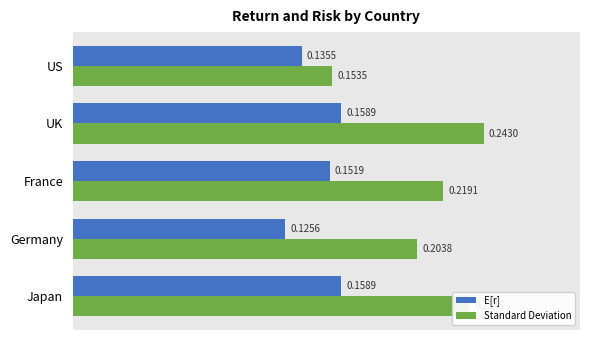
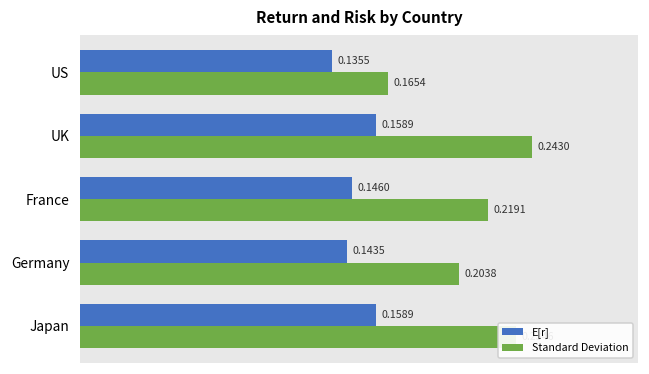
Standard Deviation, US: 0.1535 -> 0.1654
E[r], France: 0.1519 -> 0.1460
E[r], Germany: 0.1256 -> 0.1435
